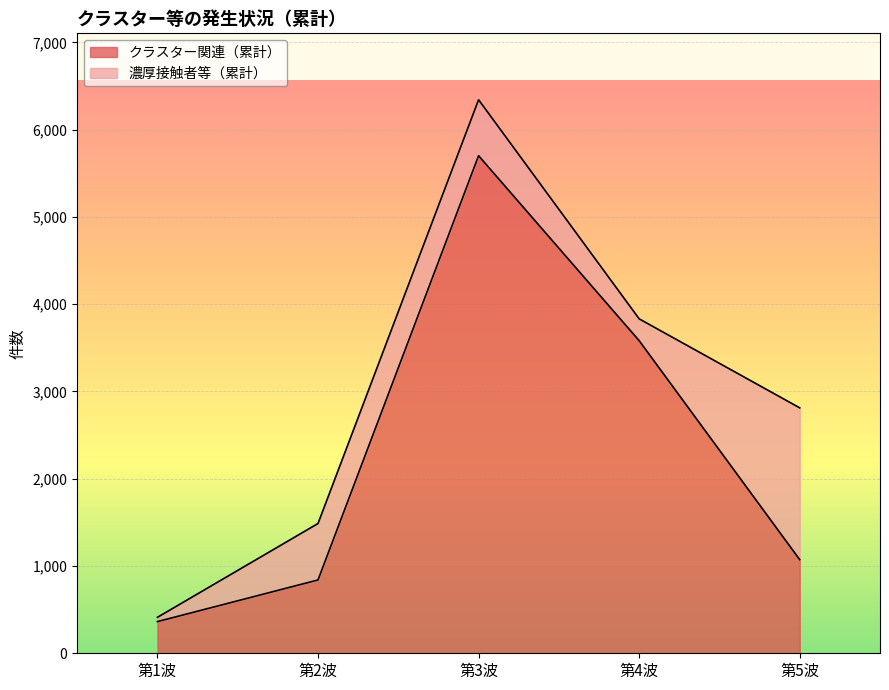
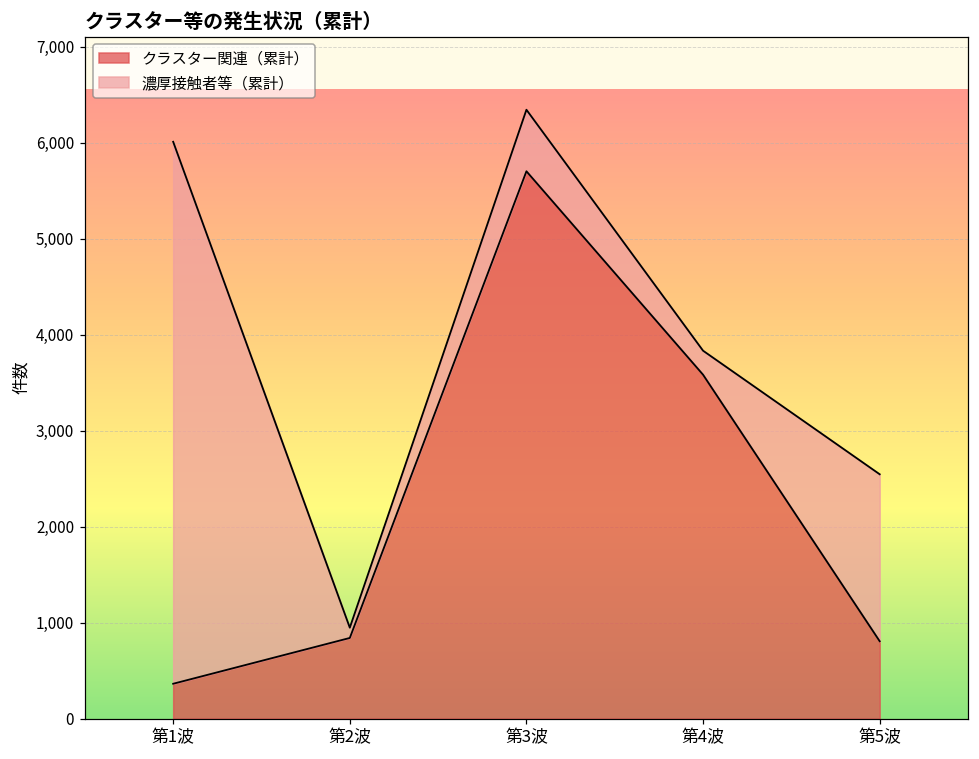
濃厚接触者等（累計）, 第1波: 0 -> 5,600
濃厚接触者等（累計）, 第2波: 600 -> 100
クラスター関連（累計）, 第5波: 1,100 -> 800
